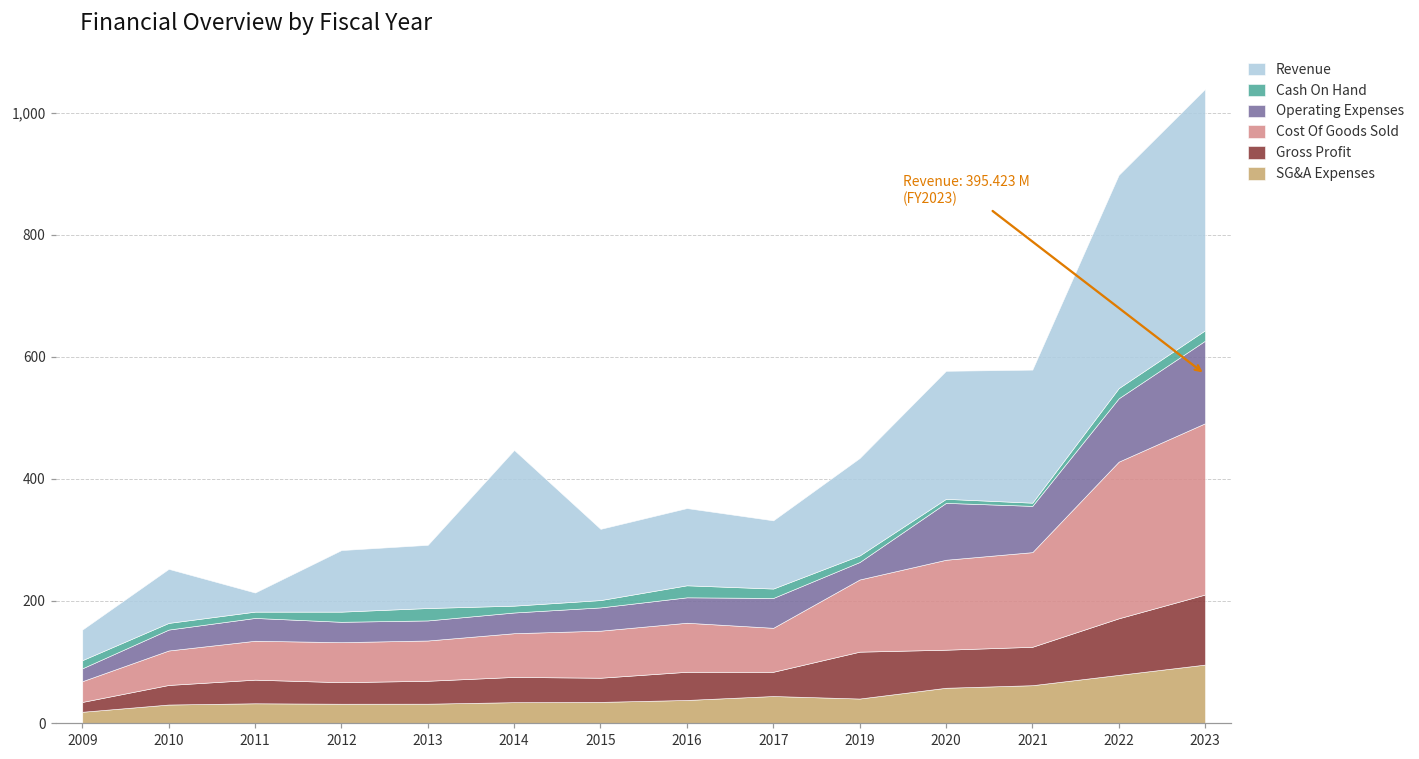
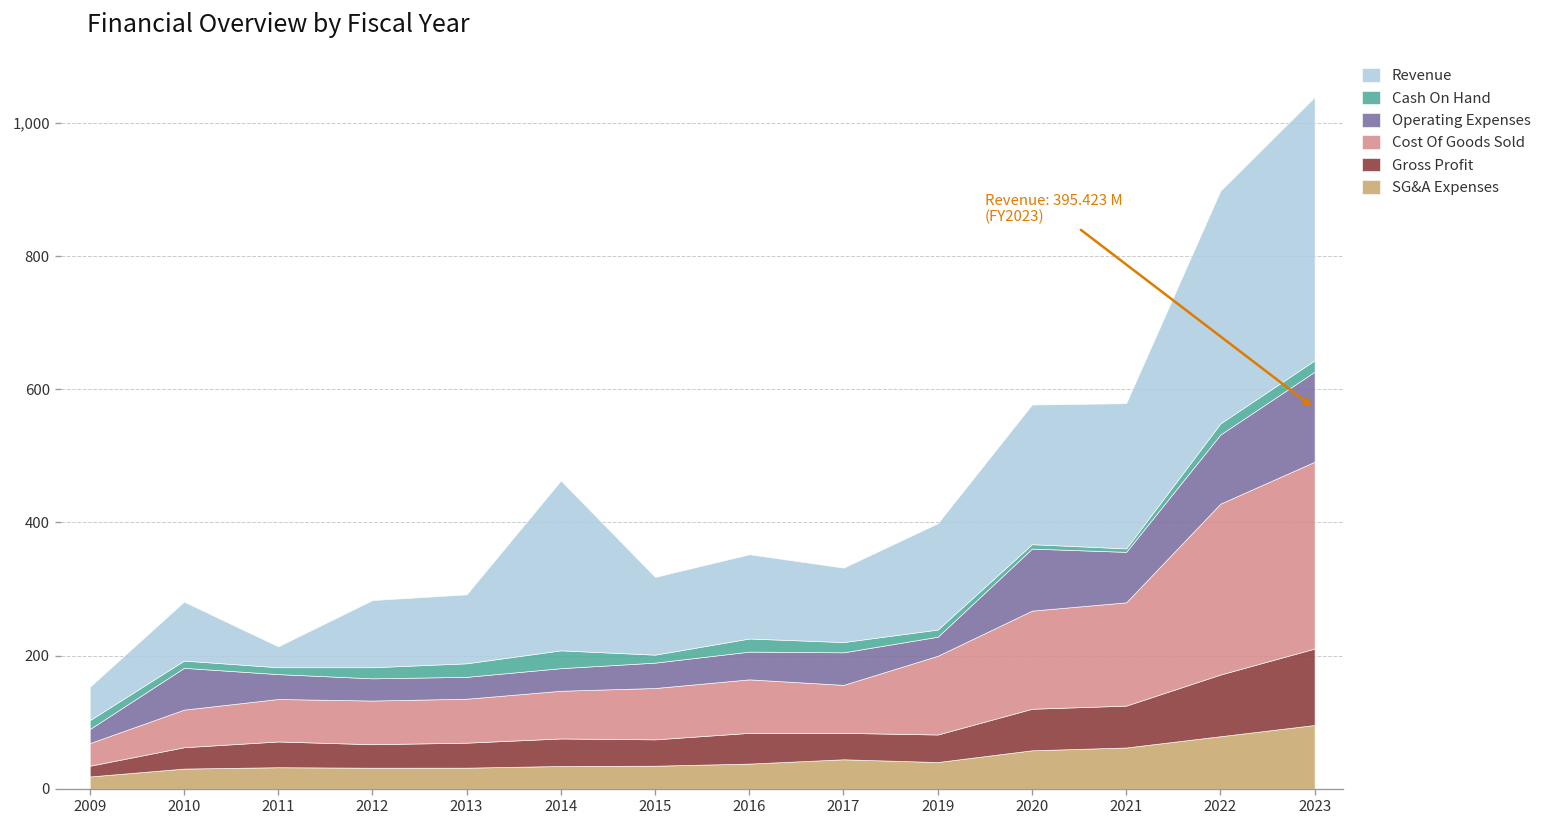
Operating Expenses, 2010: 30 -> 60
Cash On Hand, 2014: 10 -> 30
Gross Profit, 2019: 80 -> 40
